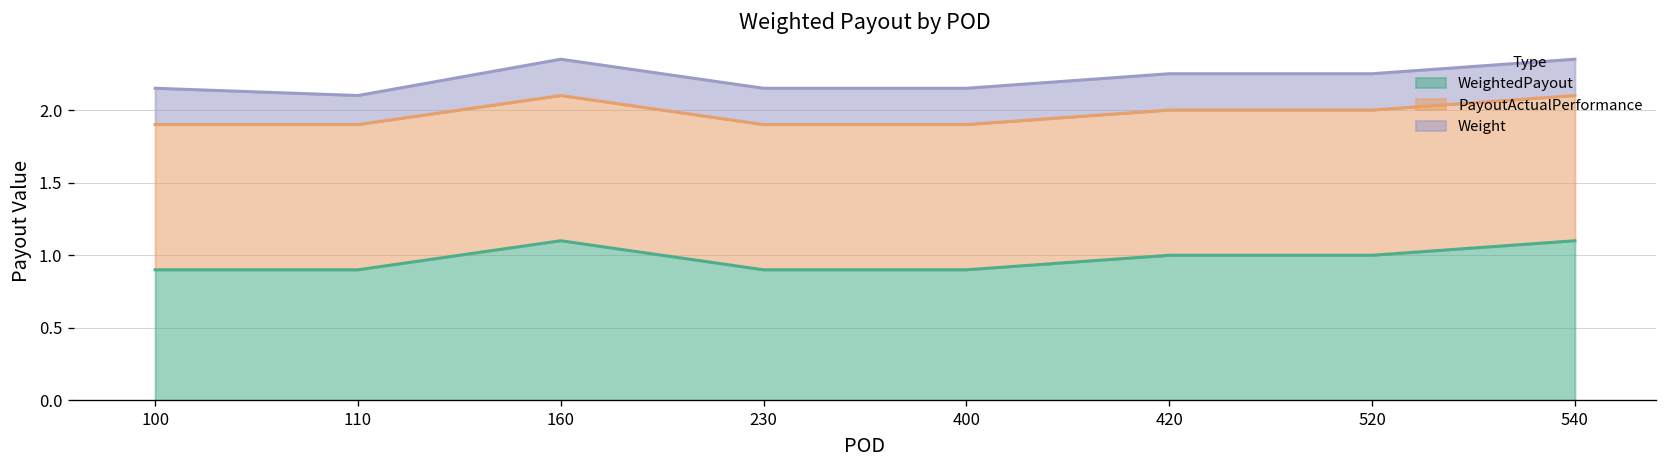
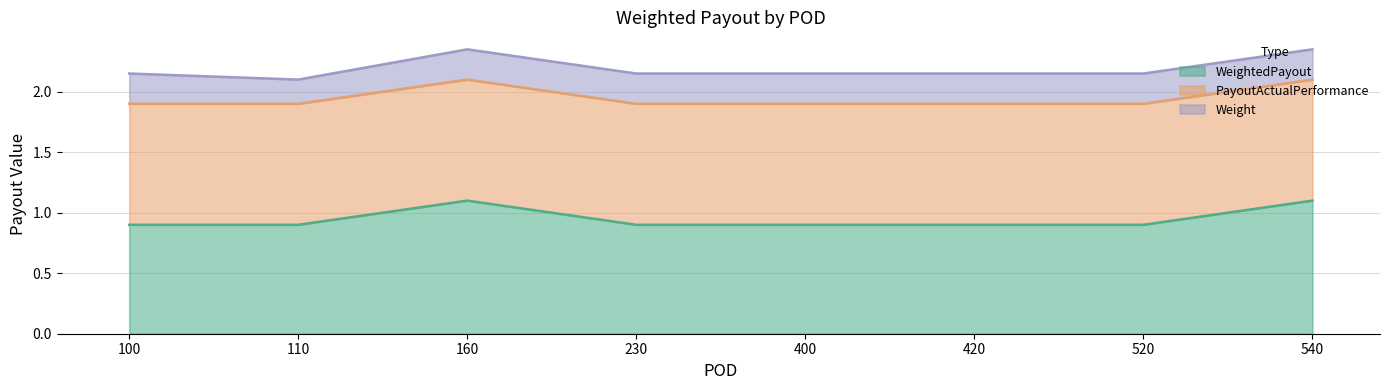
WeightedPayout, 420: 1.0 -> 0.9
WeightedPayout, 520: 1.0 -> 0.9
